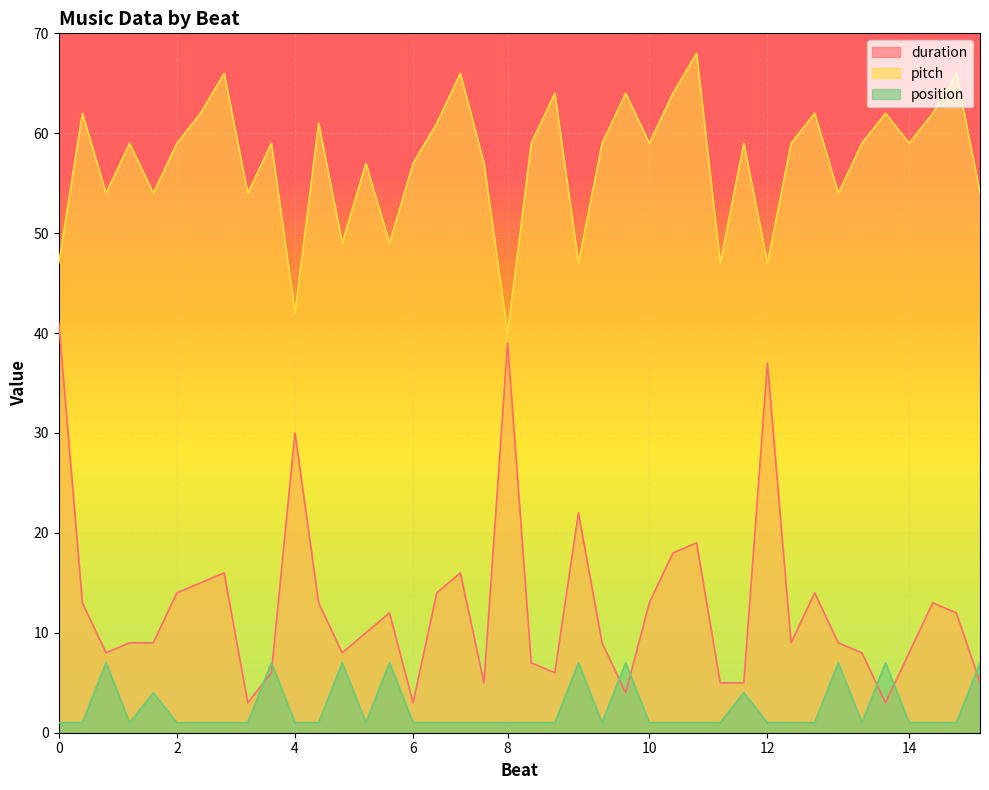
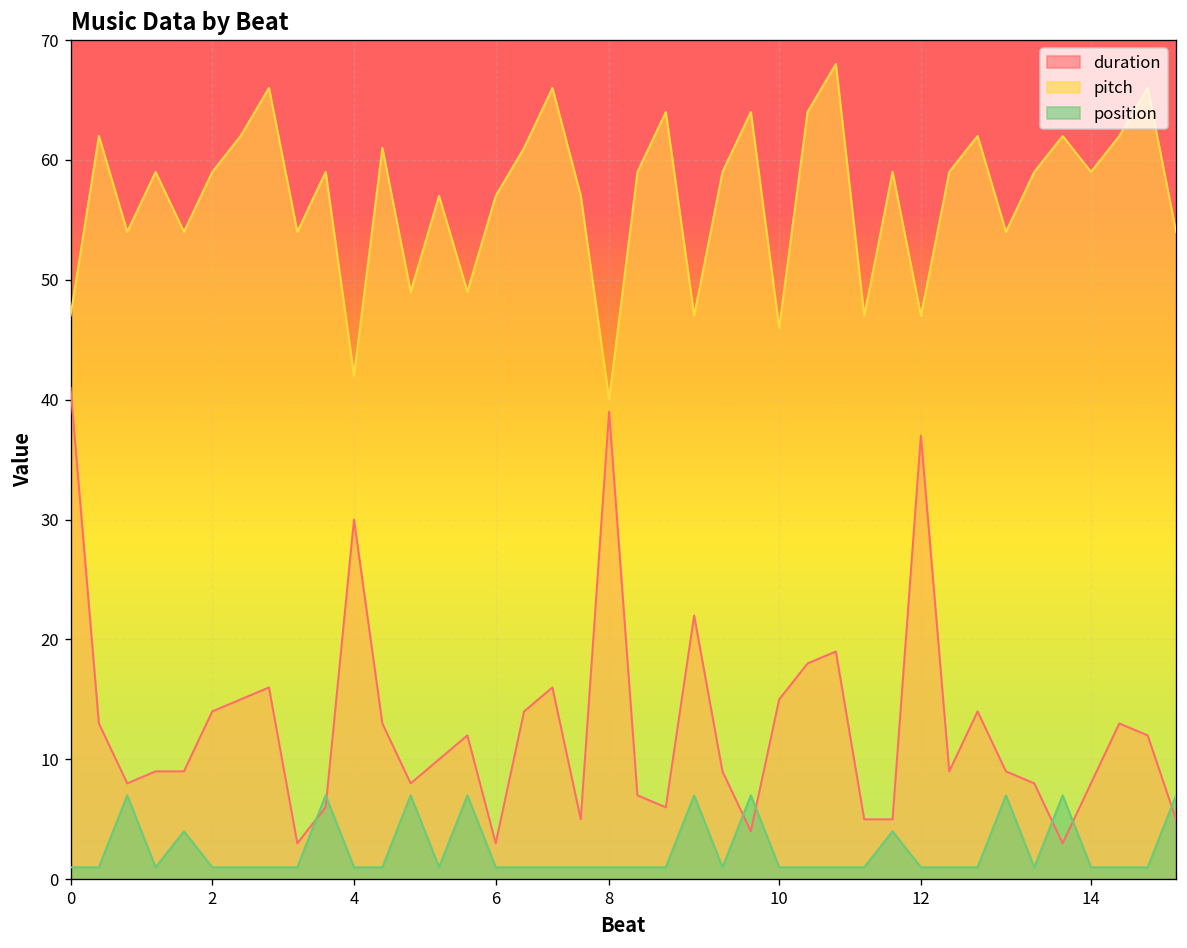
duration, 10: 13 -> 15
pitch, 10: 59 -> 46
